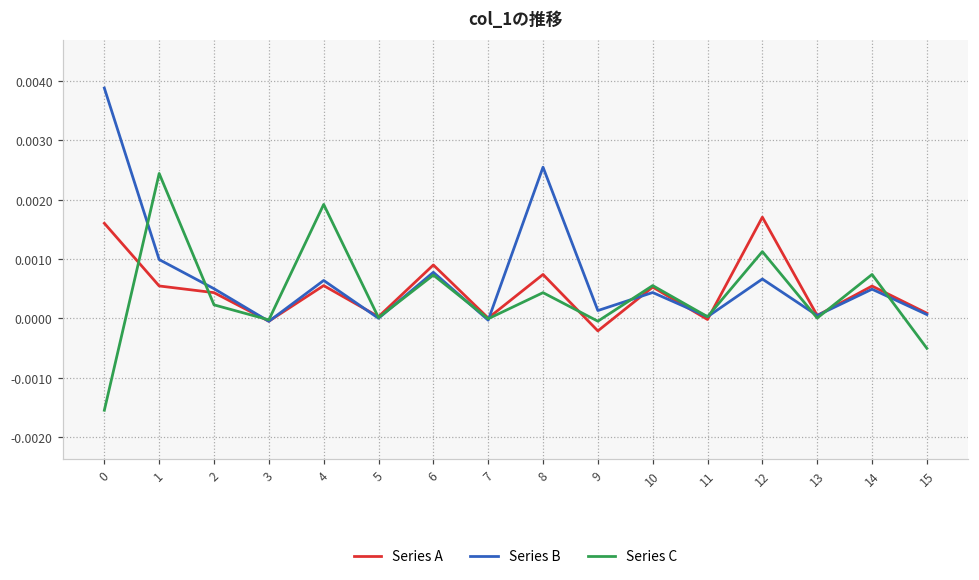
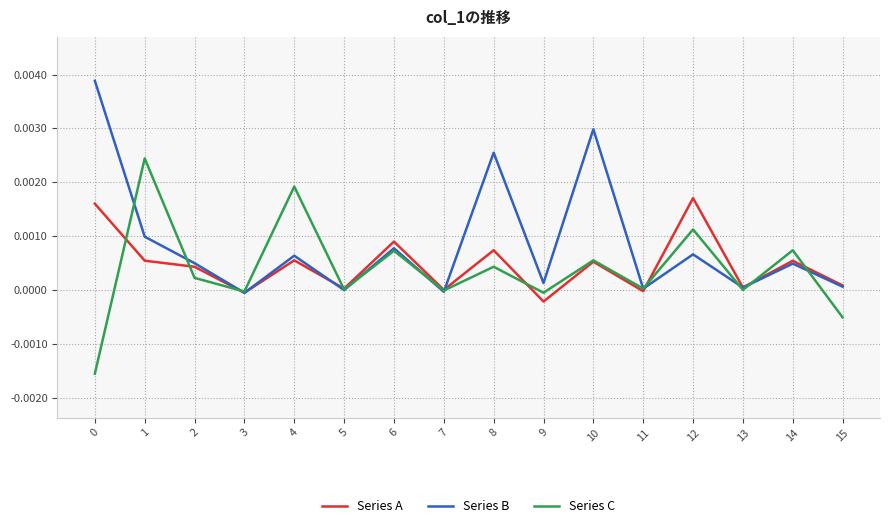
Series B, 10: 0.0004 -> 0.0030
